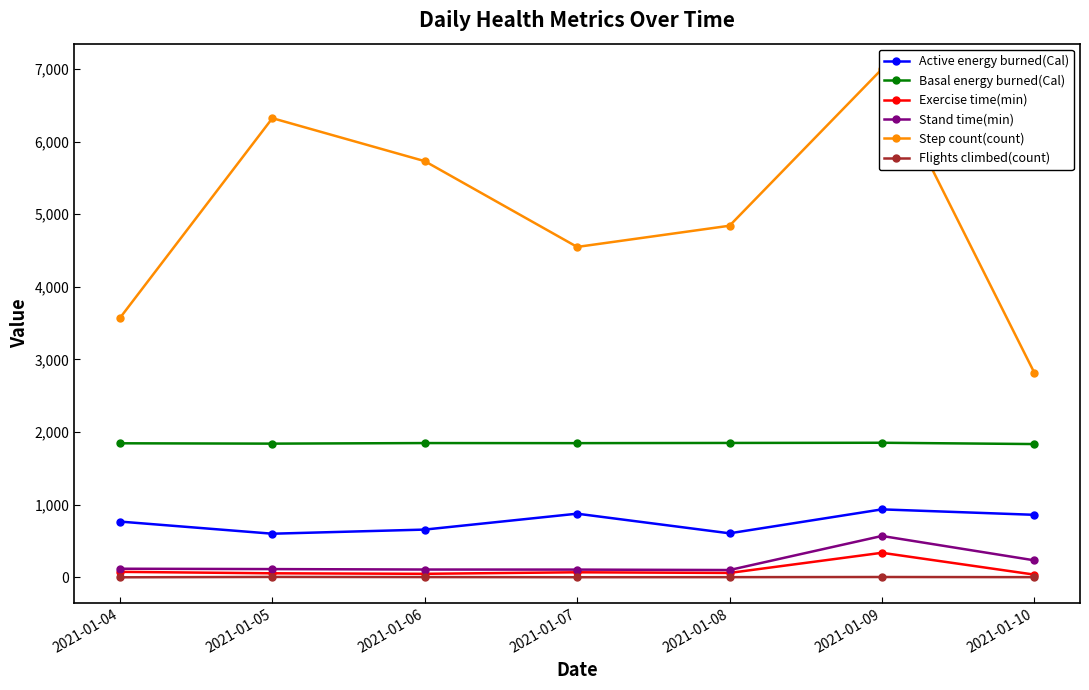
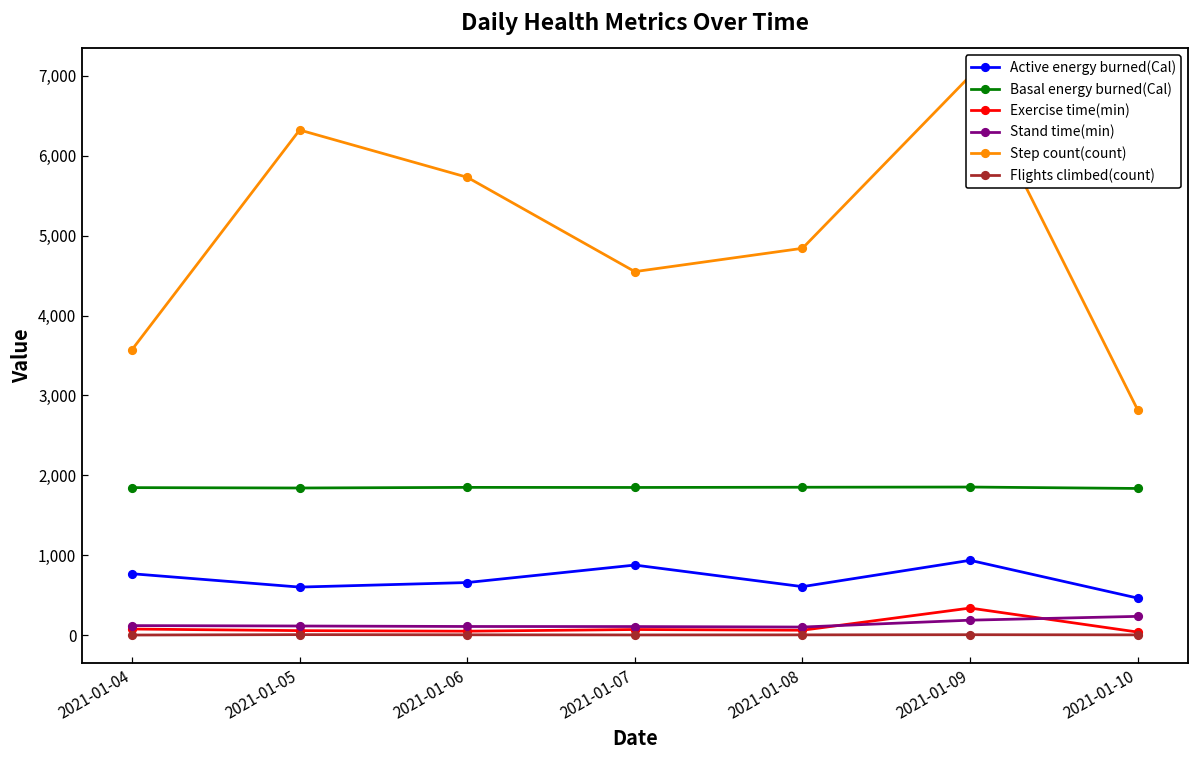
Stand time(min), 2021-01-09: 600 -> 200
Active energy burned(Cal), 2021-01-10: 900 -> 500
